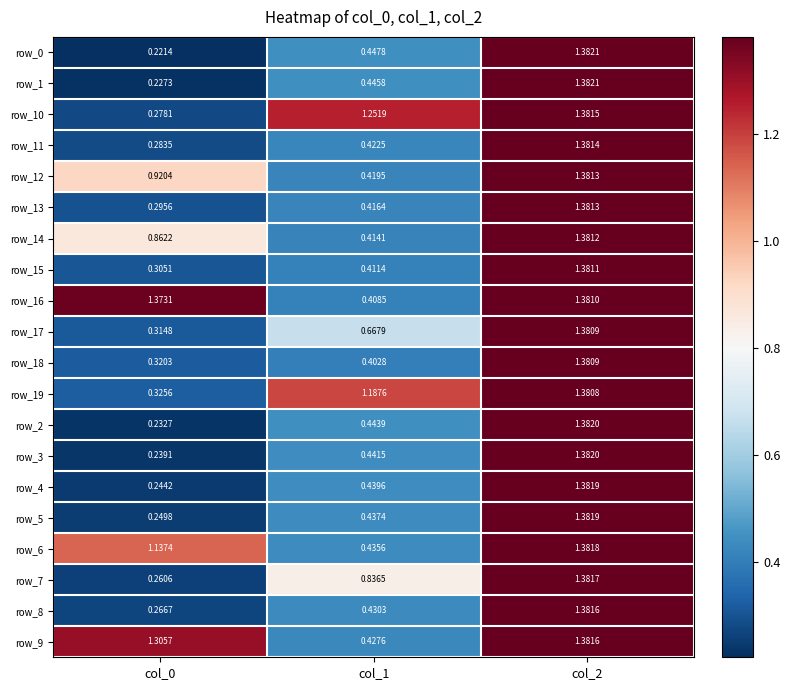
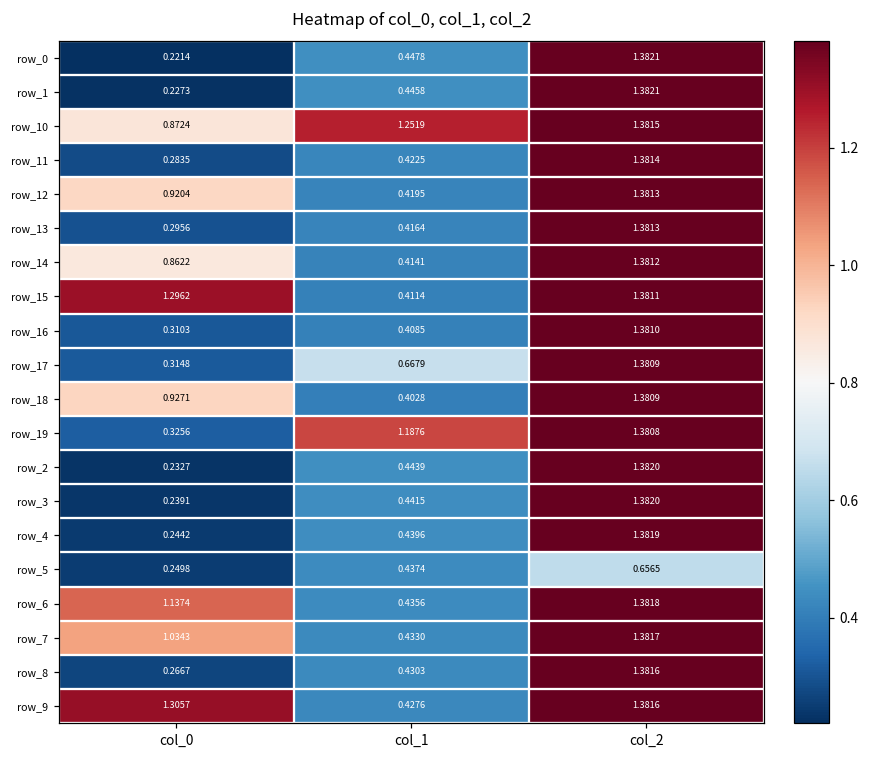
row_10, col_0: 0.2781 -> 0.8724
row_15, col_0: 0.3051 -> 1.2962
row_16, col_0: 1.3731 -> 0.3103
row_18, col_0: 0.3203 -> 0.9271
row_5, col_2: 1.3819 -> 0.6565
row_7, col_0: 0.2606 -> 1.0343
row_7, col_1: 0.8365 -> 0.4330
